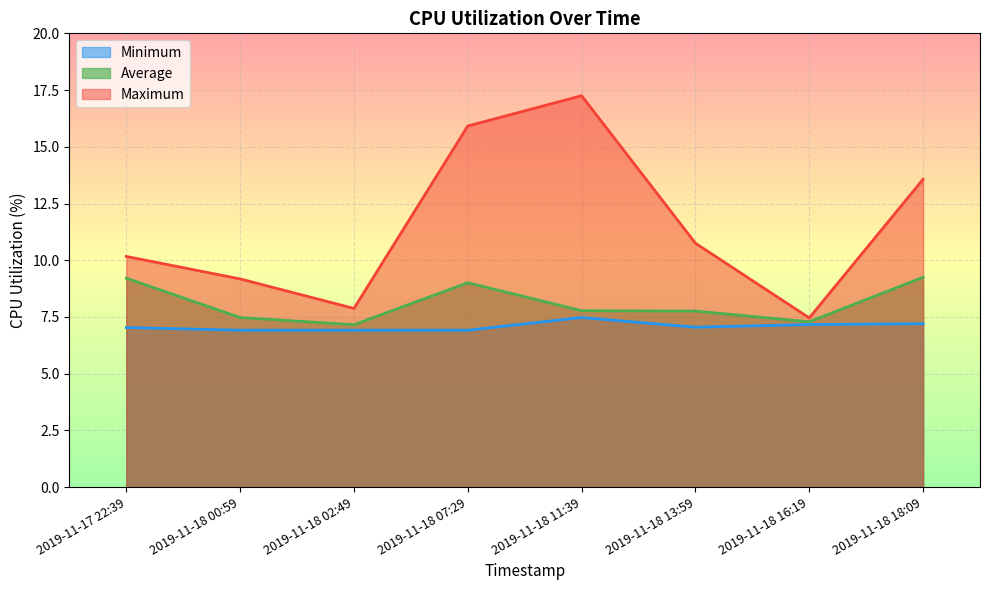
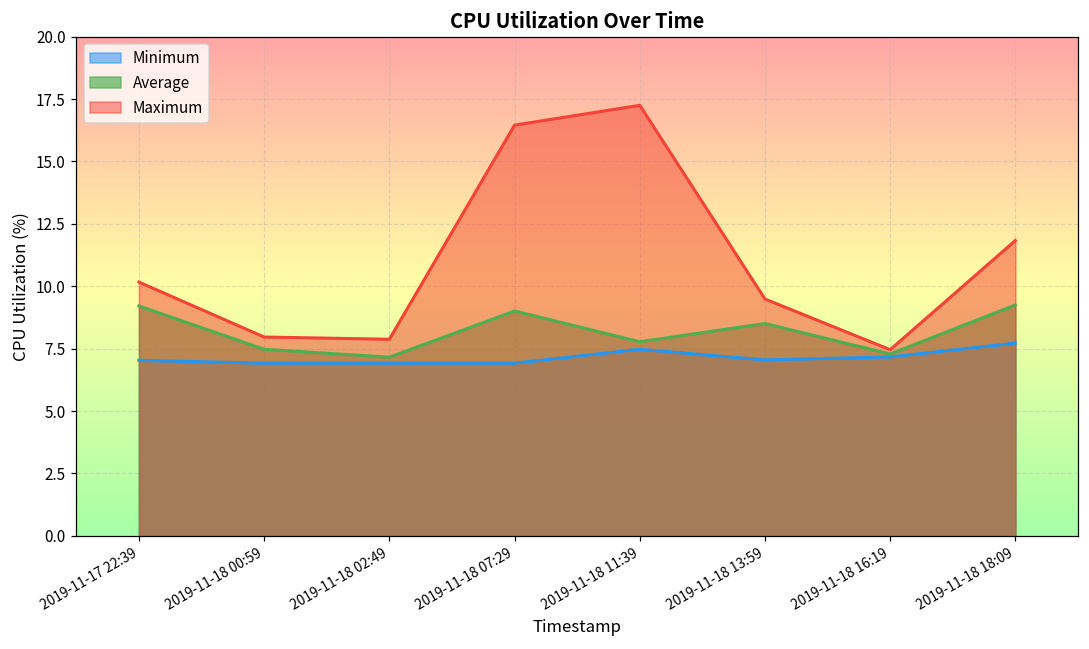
Maximum, 2019-11-18 00:59: 9.2 -> 8.0
Maximum, 2019-11-18 07:29: 15.9 -> 16.5
Average, 2019-11-18 13:59: 7.8 -> 8.5
Maximum, 2019-11-18 13:59: 10.8 -> 9.5
Minimum, 2019-11-18 18:09: 7.2 -> 7.7
Maximum, 2019-11-18 18:09: 13.6 -> 11.8
